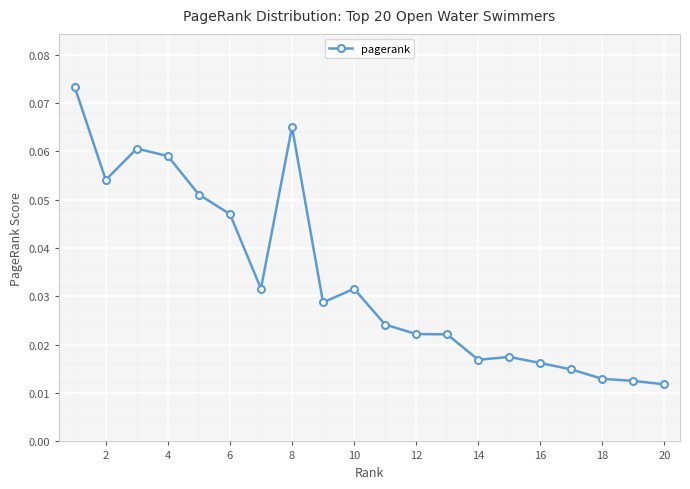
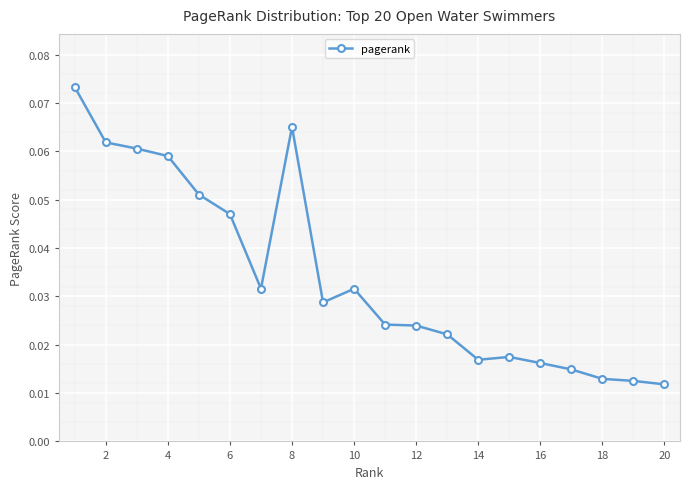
2: 0.054 -> 0.062
12: 0.022 -> 0.024
